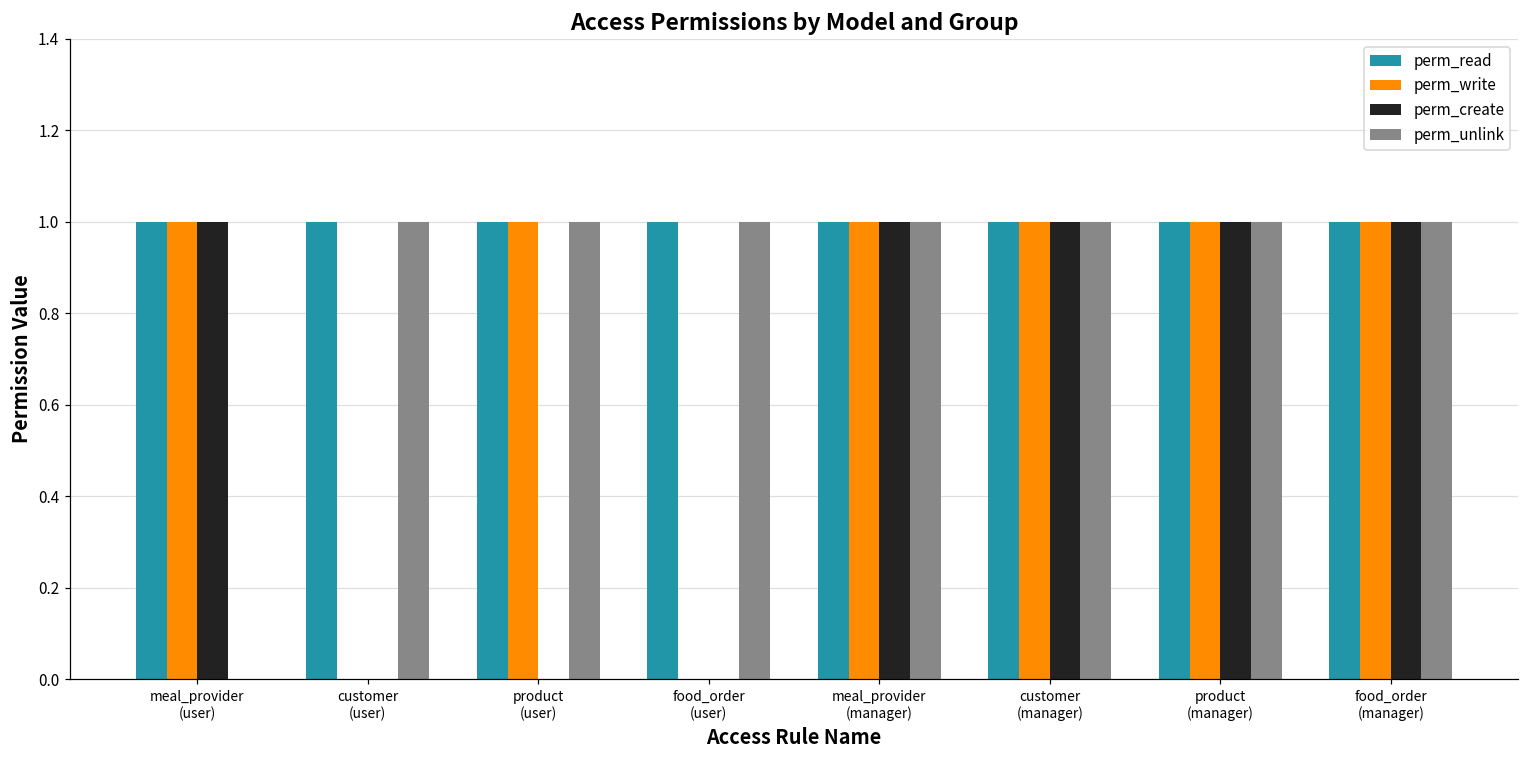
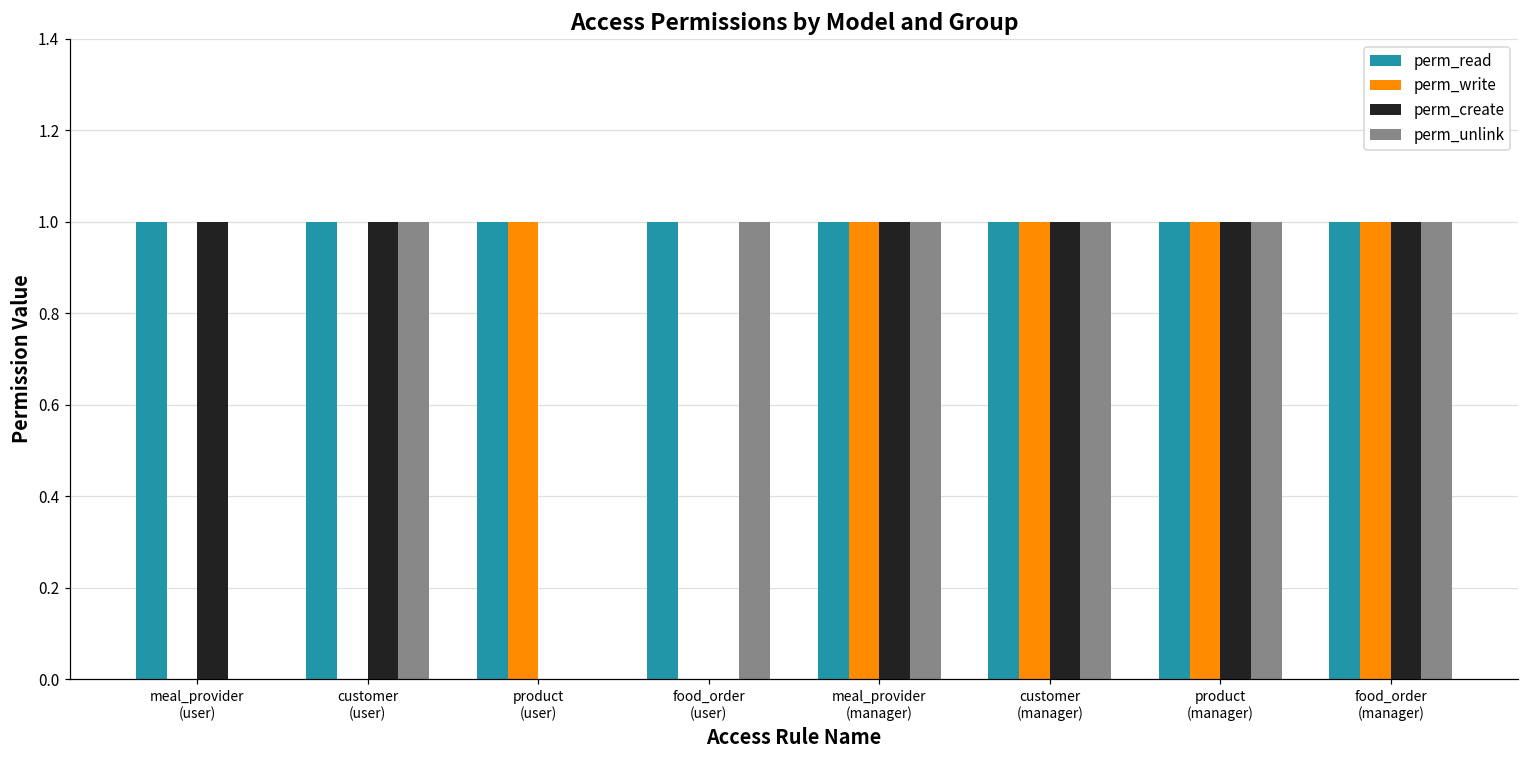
perm_write, meal_provider (user): 1 -> 0
perm_create, customer (user): 0 -> 1
perm_unlink, product (user): 1 -> 0
